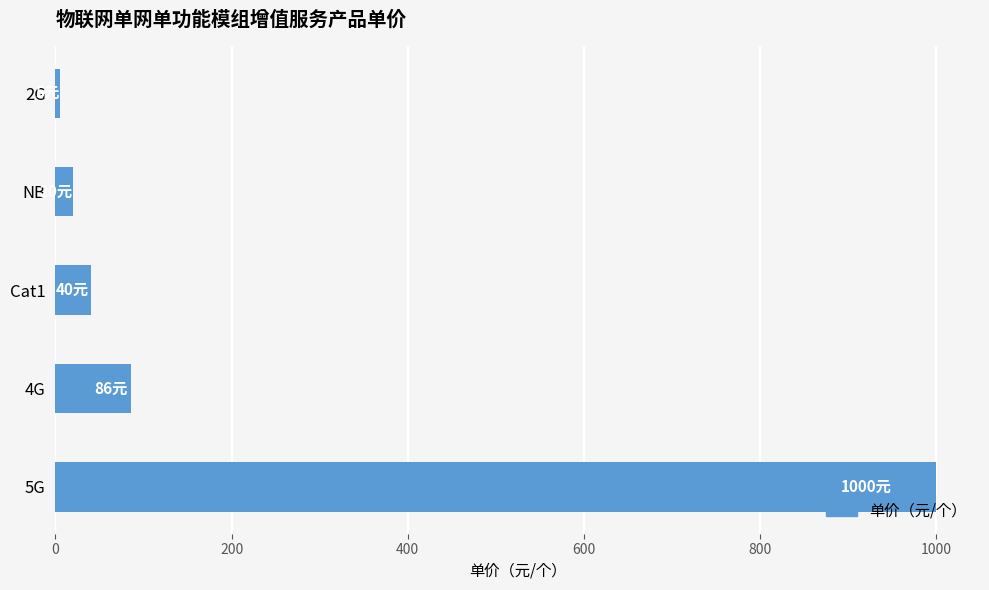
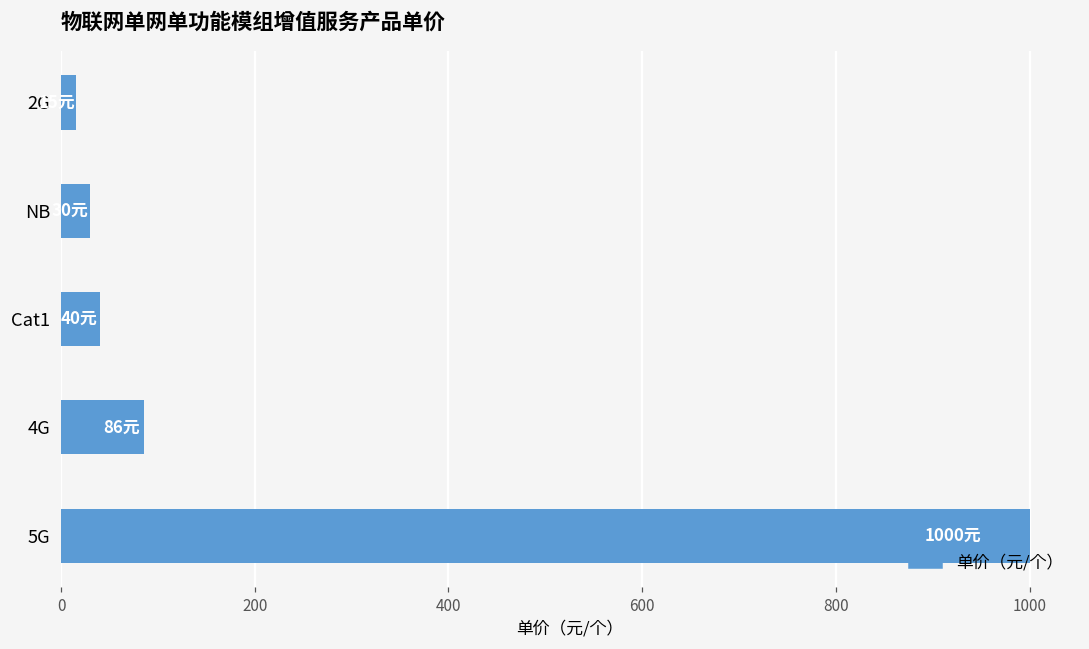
2G: 10 -> 20
NB: 20 -> 30
